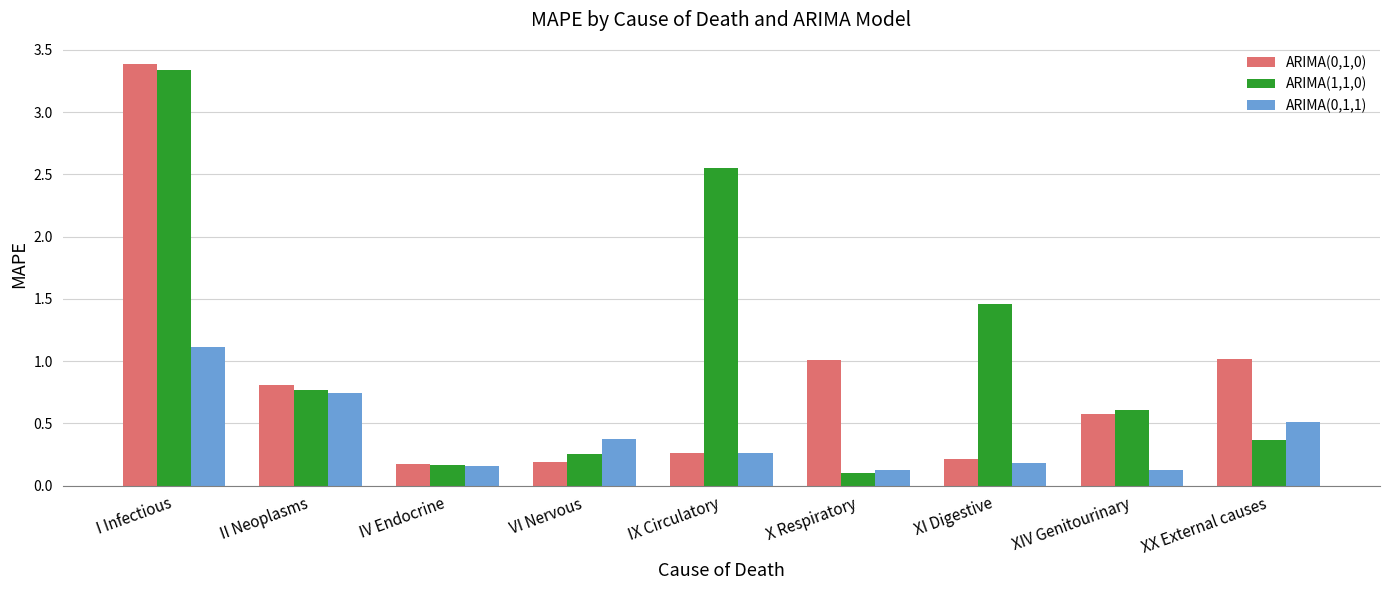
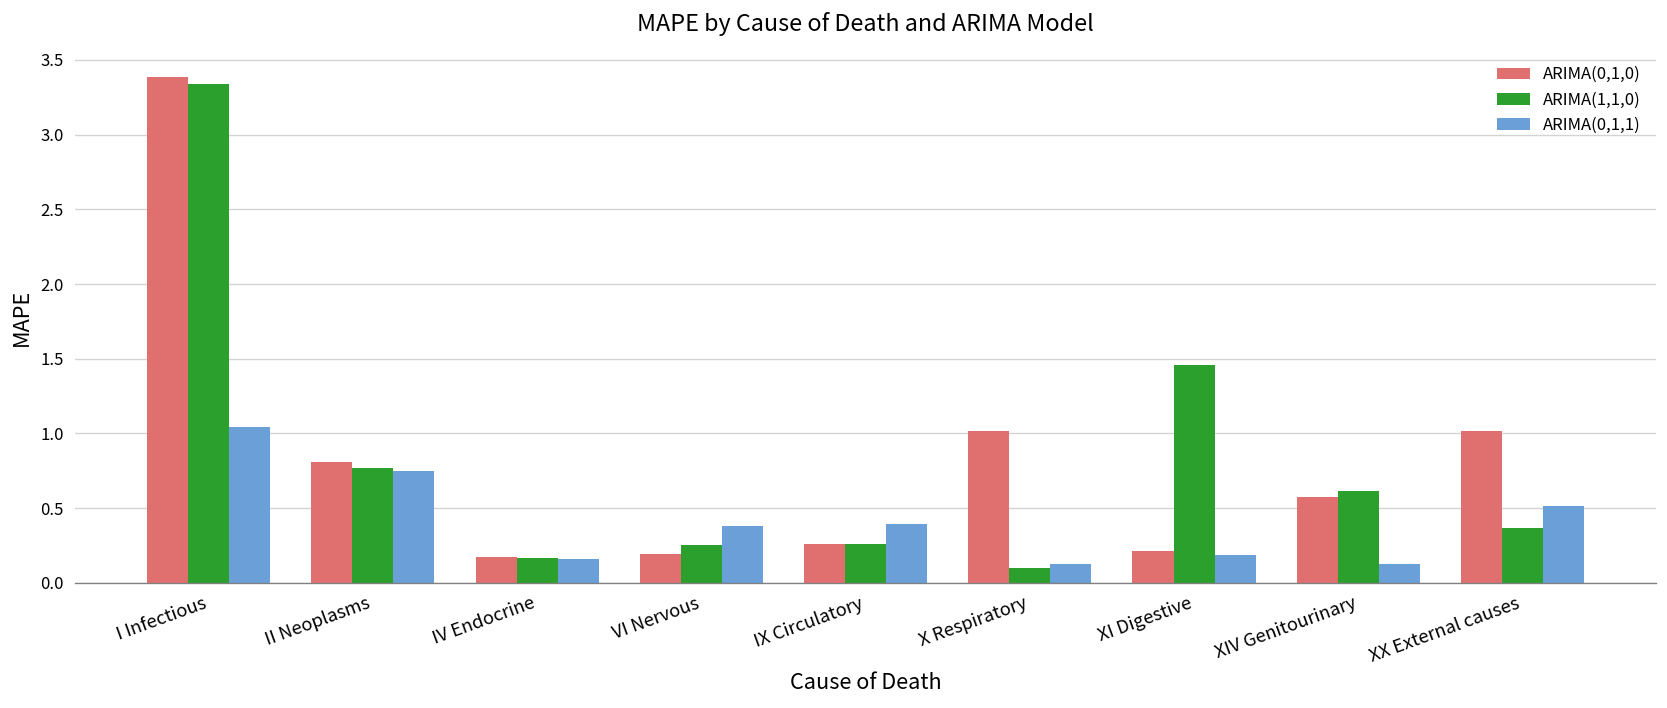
ARIMA(0,1,1), I Infectious: 1.11 -> 1.04
ARIMA(1,1,0), IX Circulatory: 2.55 -> 0.26
ARIMA(0,1,1), IX Circulatory: 0.27 -> 0.39
